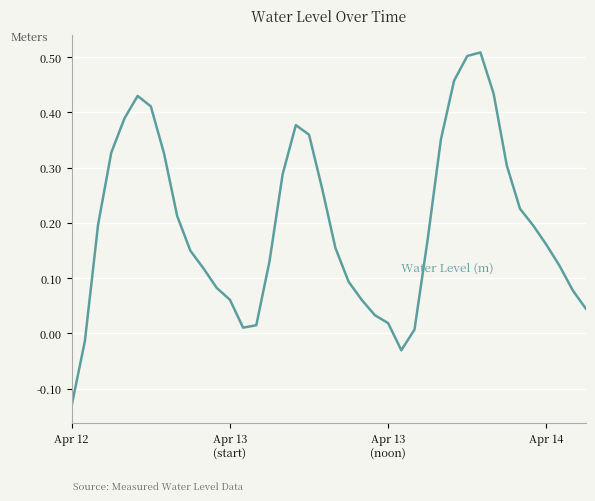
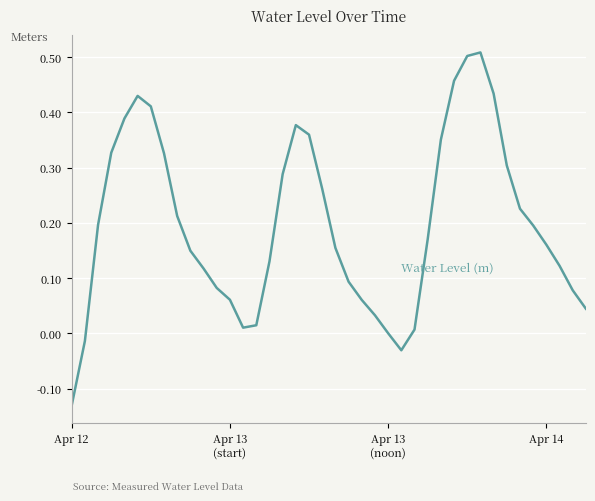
Apr 13 (noon): 0.02 -> 0.00
